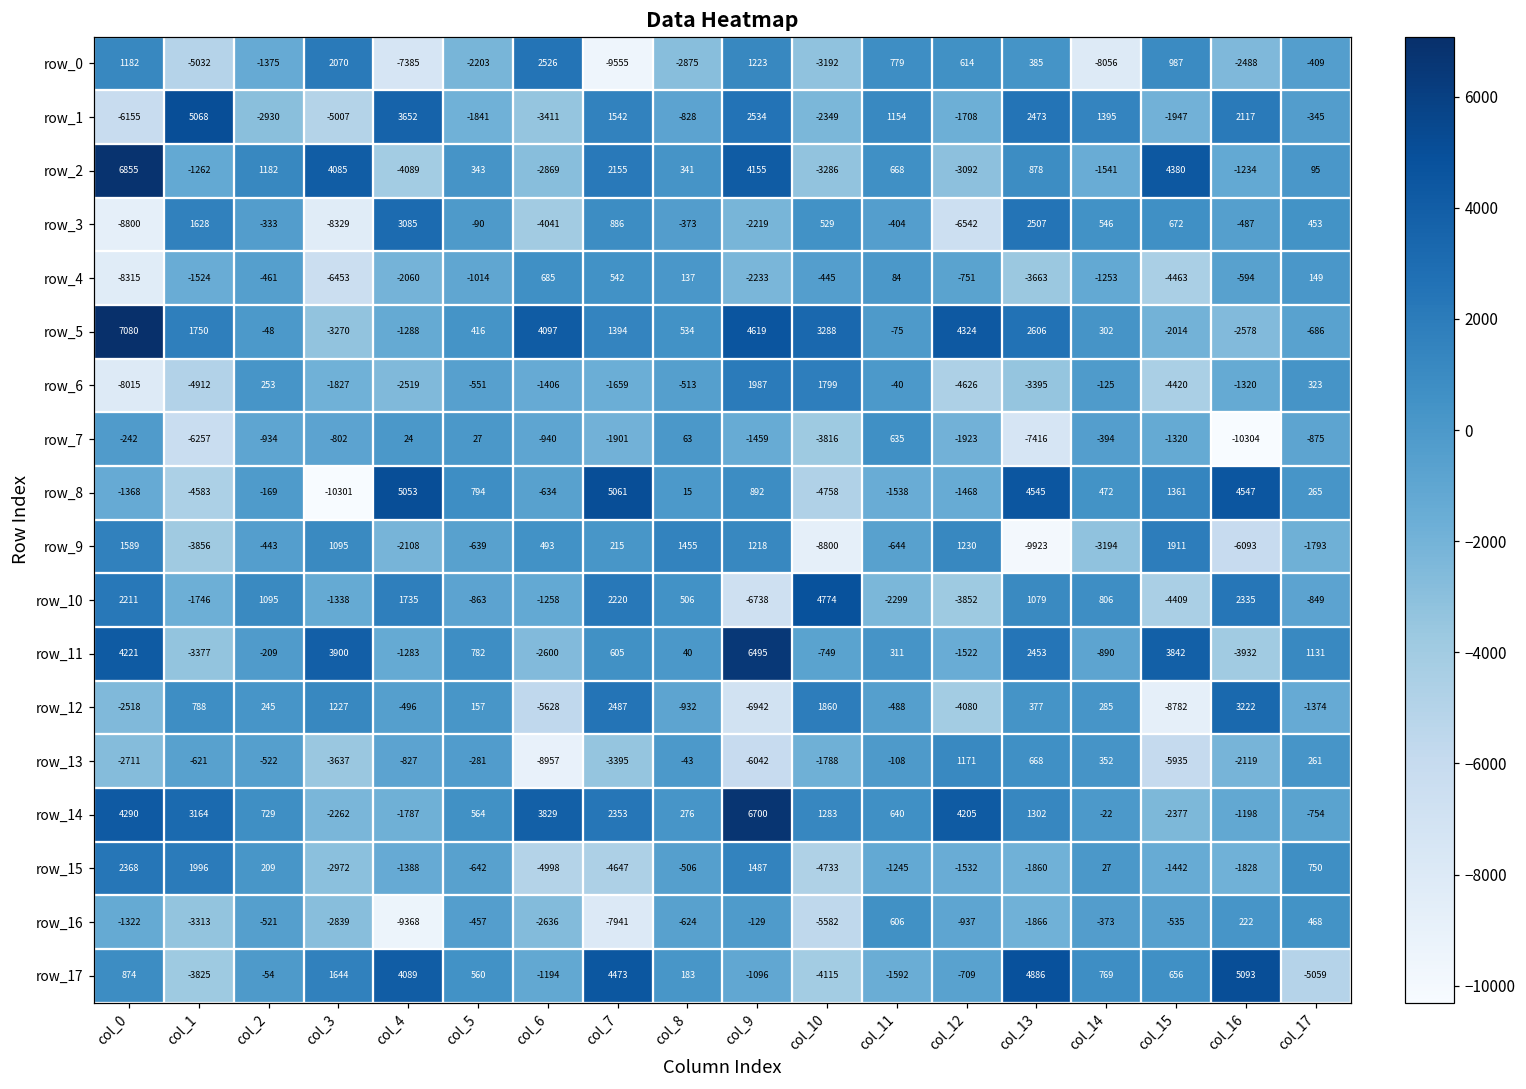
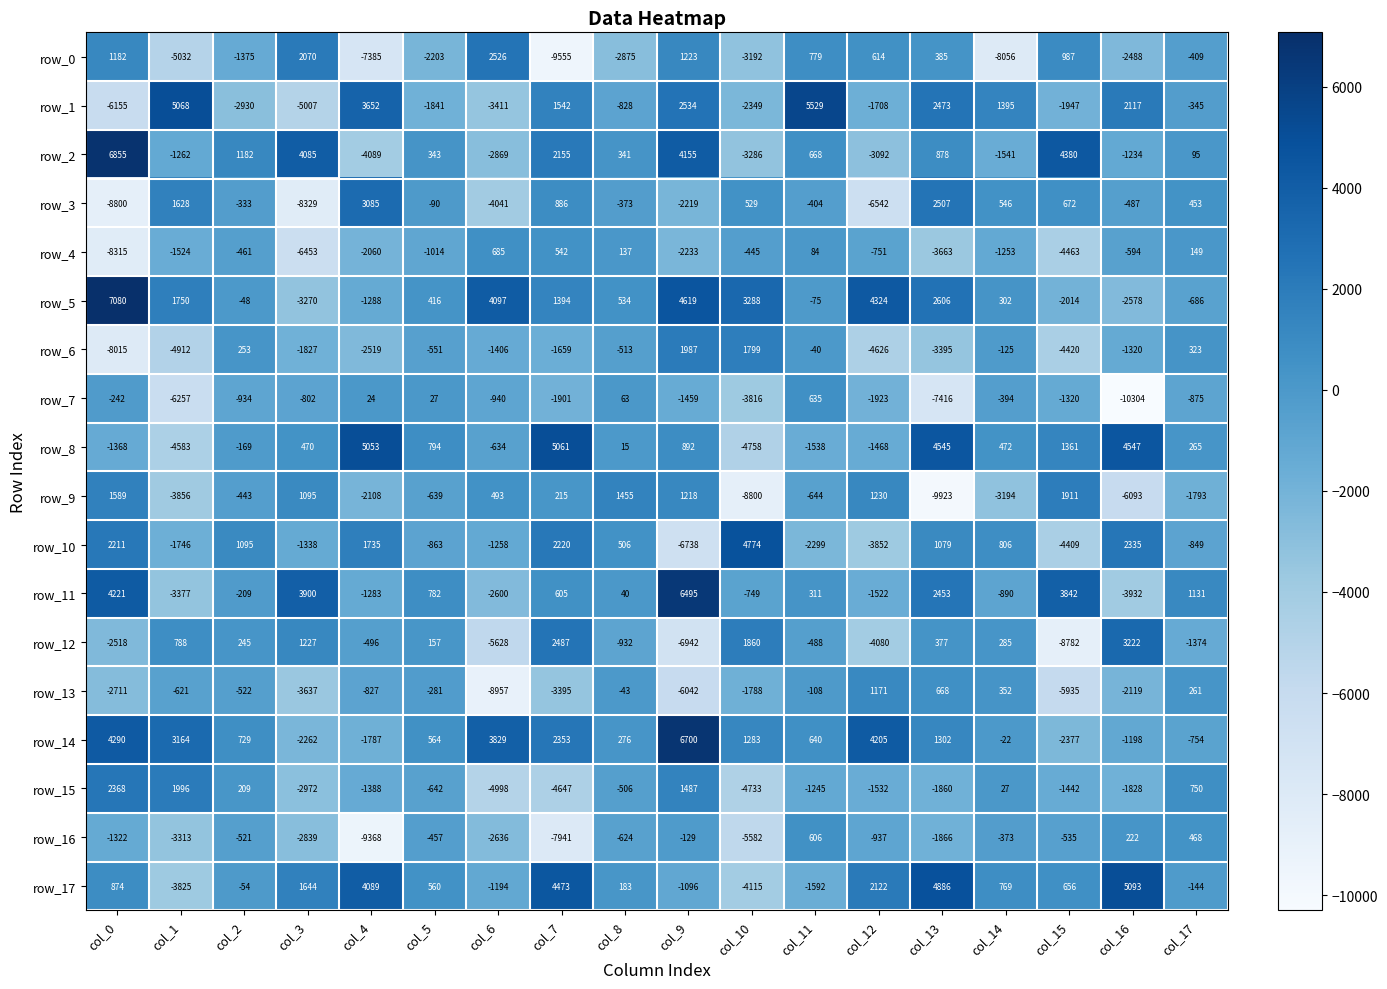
row_1, col_11: 1154 -> 5529
row_8, col_3: -10301 -> 470
row_17, col_12: -709 -> 2122
row_17, col_17: -5059 -> -144
